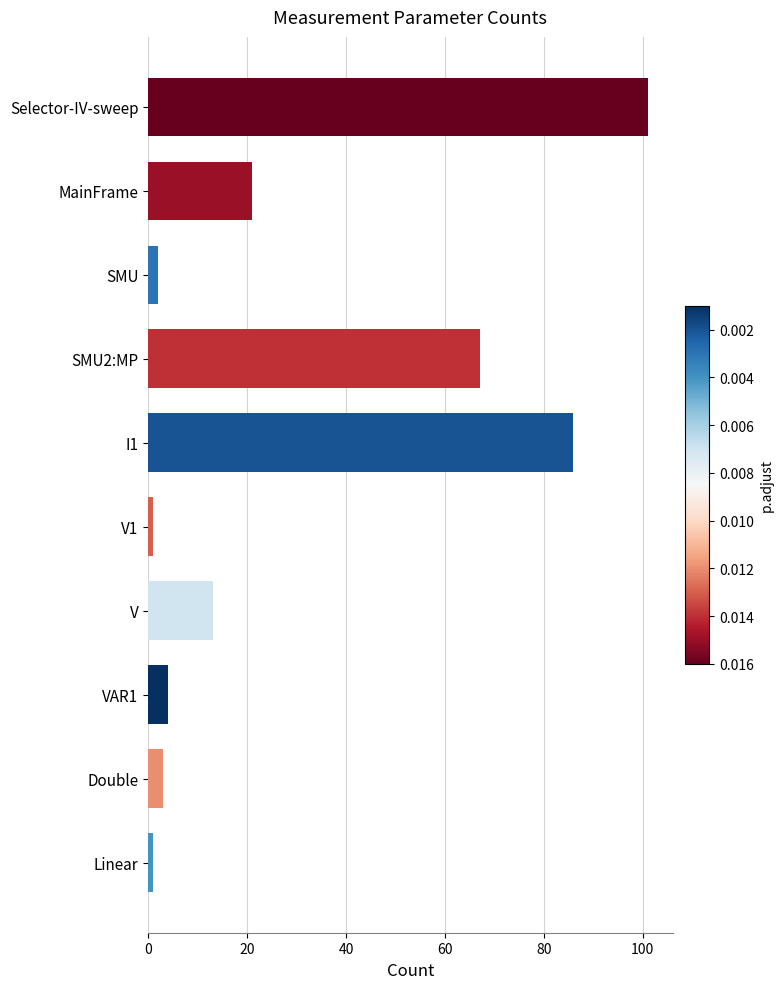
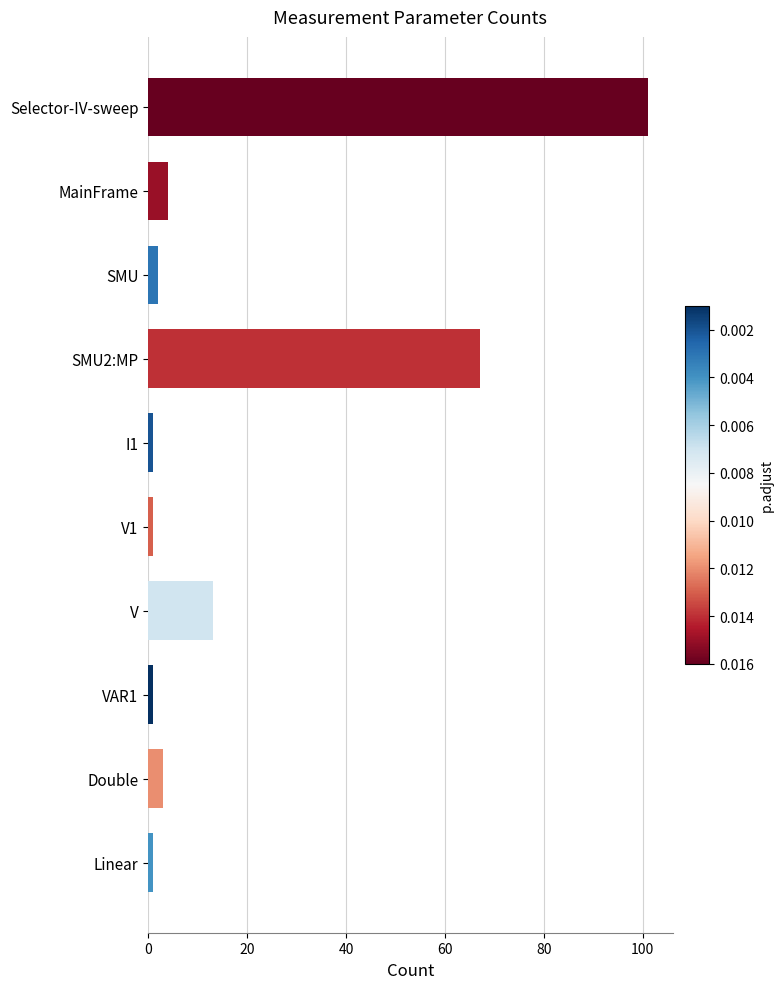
MainFrame: 21 -> 4
I1: 86 -> 1
VAR1: 4 -> 1
